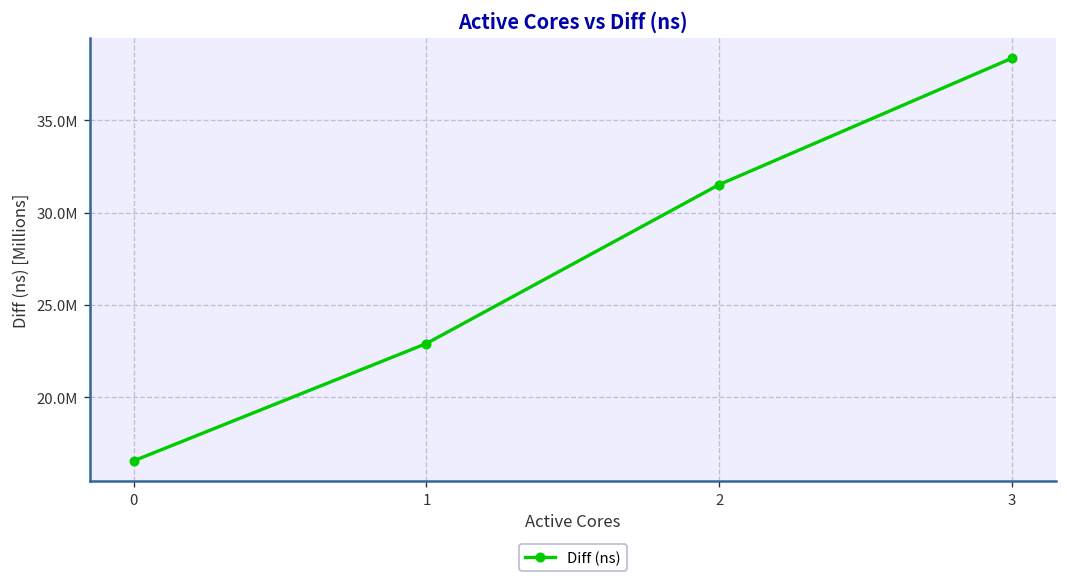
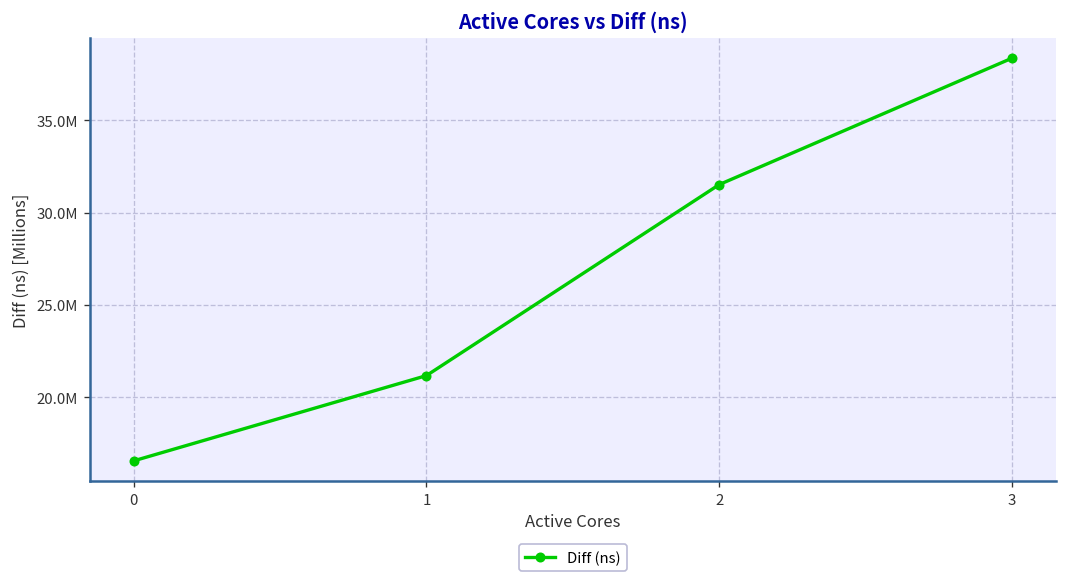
1: 22900000 -> 21200000
